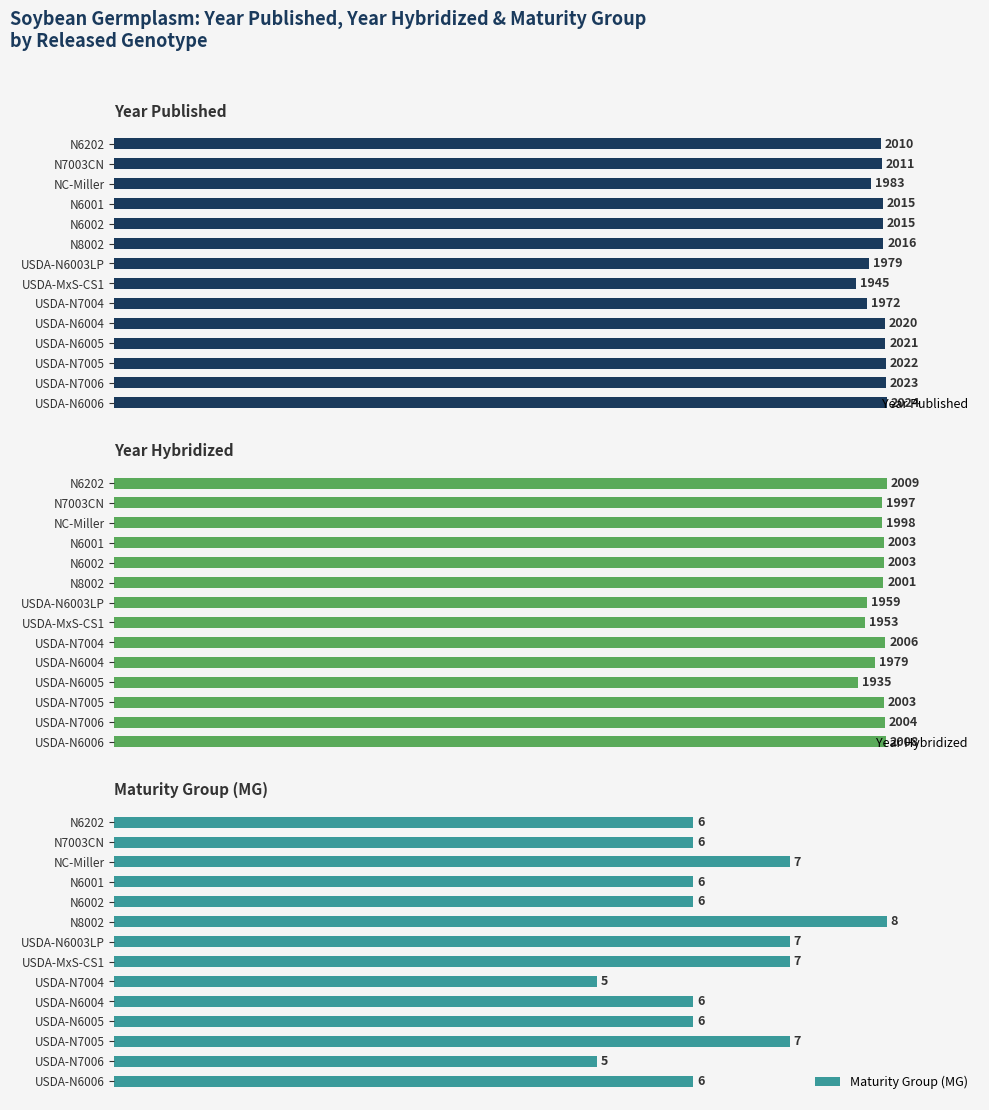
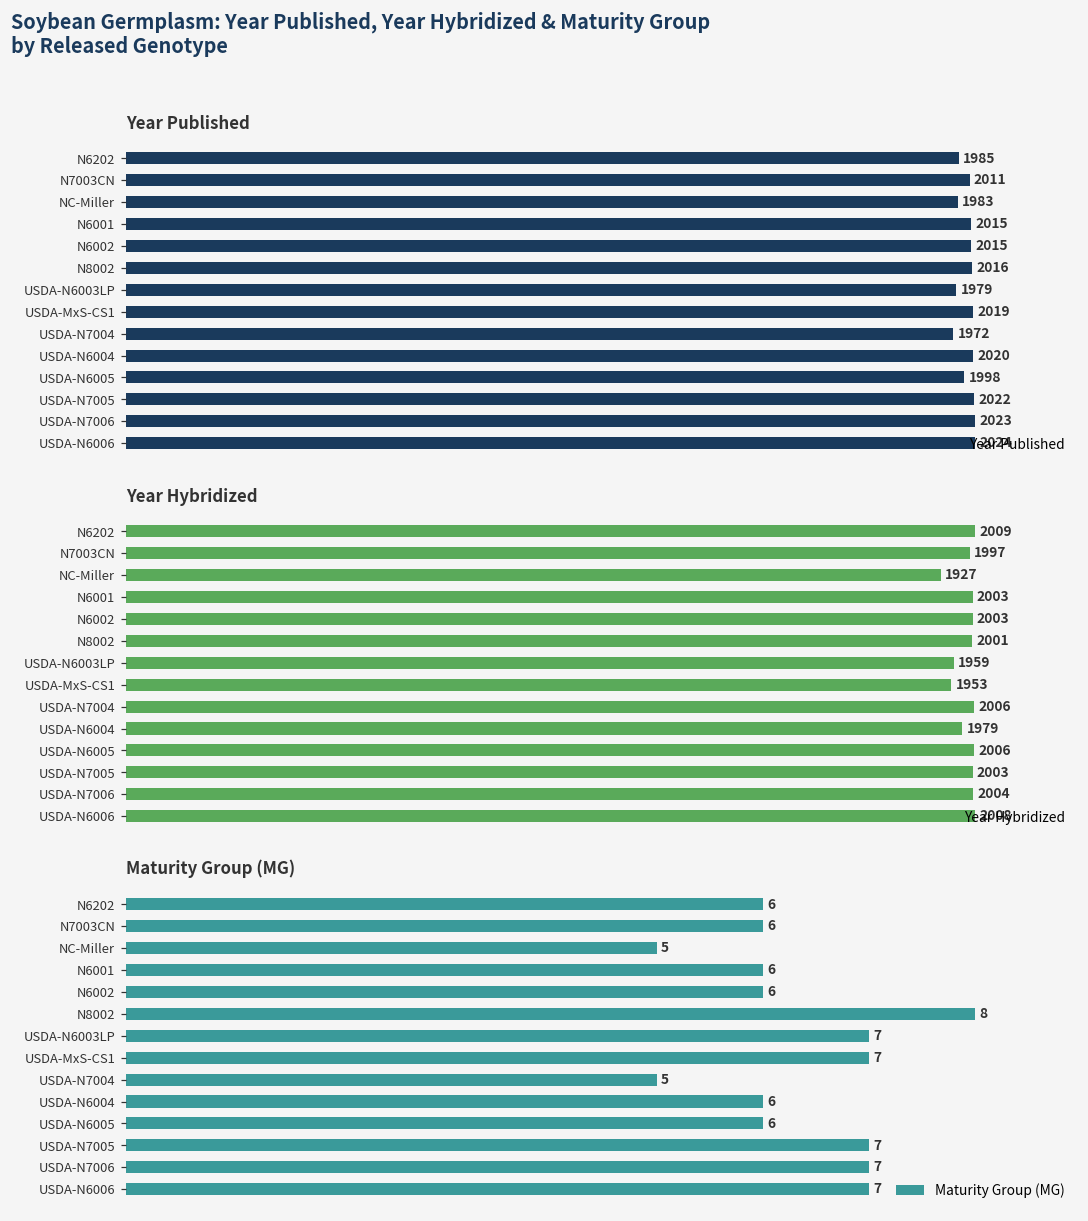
Year Published, N6202: 2010 -> 1985
Year Published, USDA-MxS-CS1: 1945 -> 2019
Year Published, USDA-N6005: 2021 -> 1998
Year Hybridized, NC-Miller: 1998 -> 1927
Year Hybridized, USDA-N6005: 1935 -> 2006
Maturity Group (MG), NC-Miller: 7 -> 5
Maturity Group (MG), USDA-N7006: 5 -> 7
Maturity Group (MG), USDA-N6006: 6 -> 7
